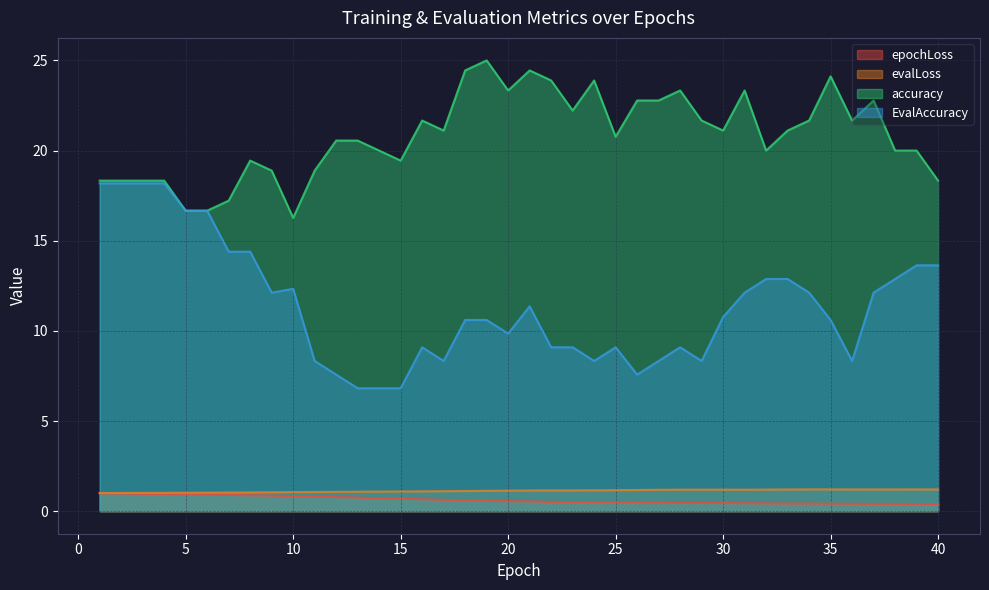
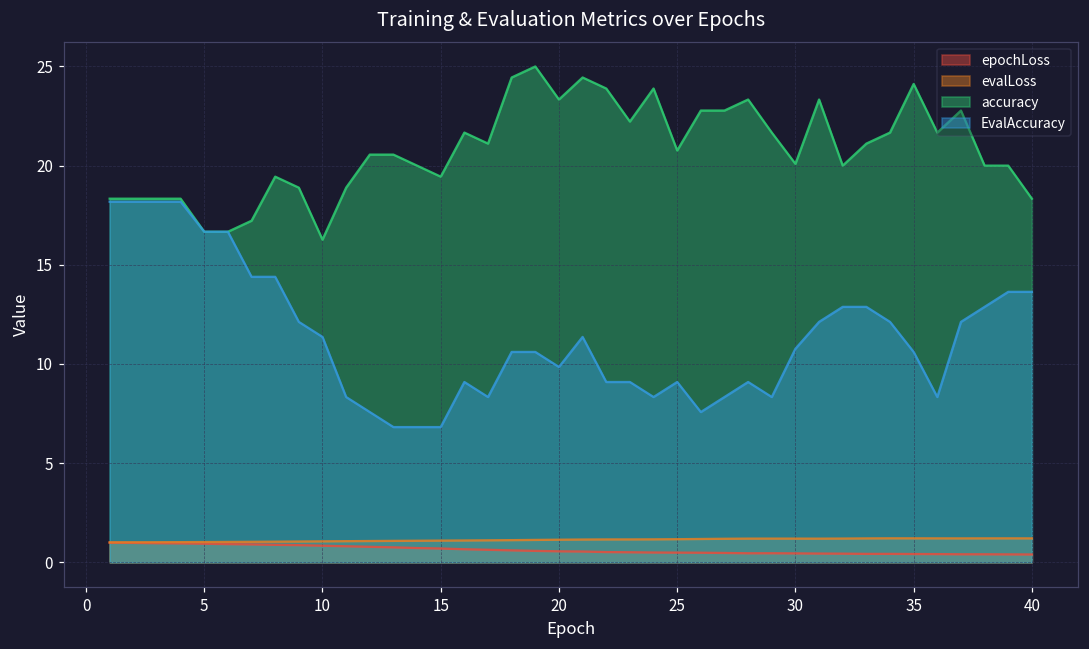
EvalAccuracy, 10: 12.3 -> 11.4
accuracy, 30: 21.1 -> 20.1
